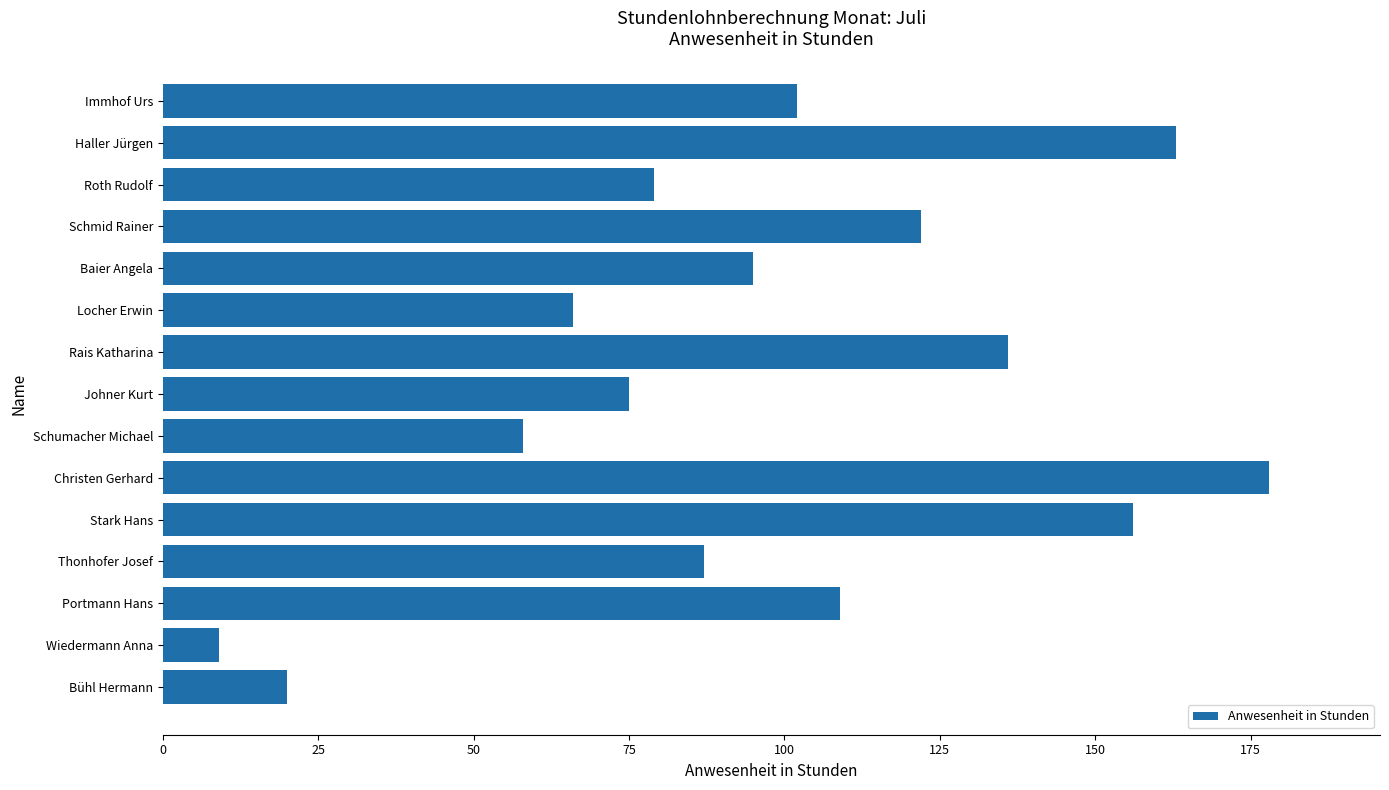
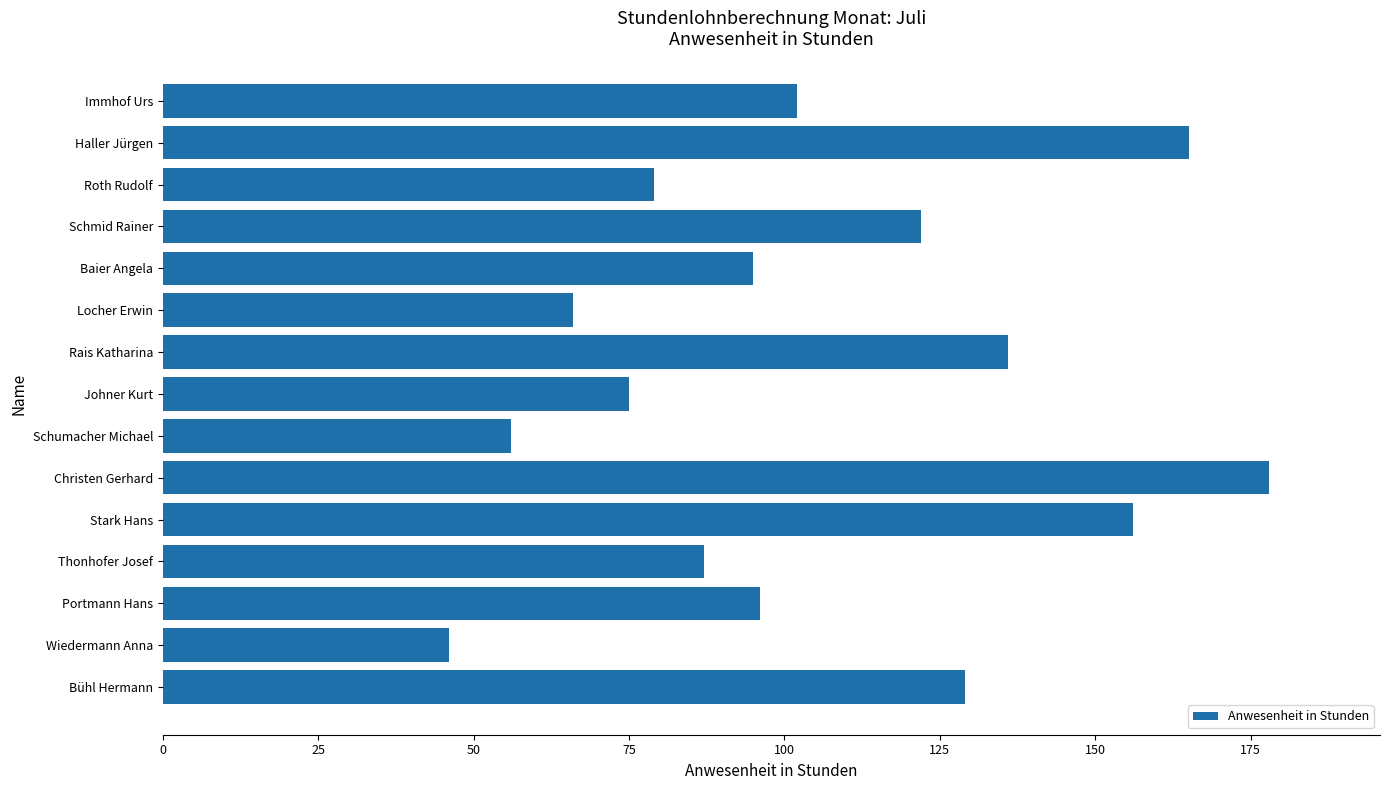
Haller Jürgen: 163 -> 165
Schumacher Michael: 58 -> 56
Portmann Hans: 109 -> 96
Wiedermann Anna: 9 -> 46
Bühl Hermann: 20 -> 129
